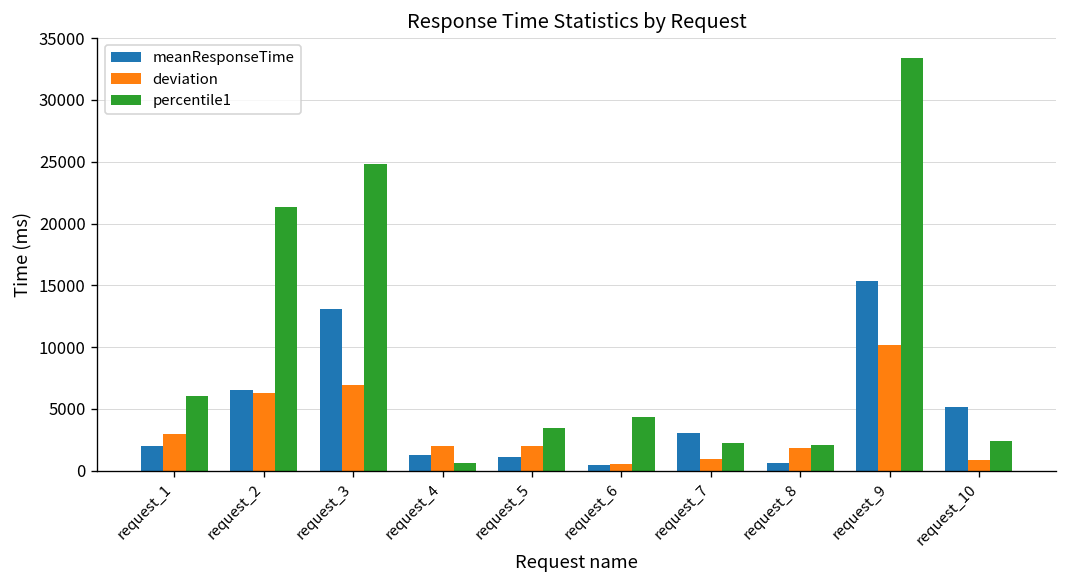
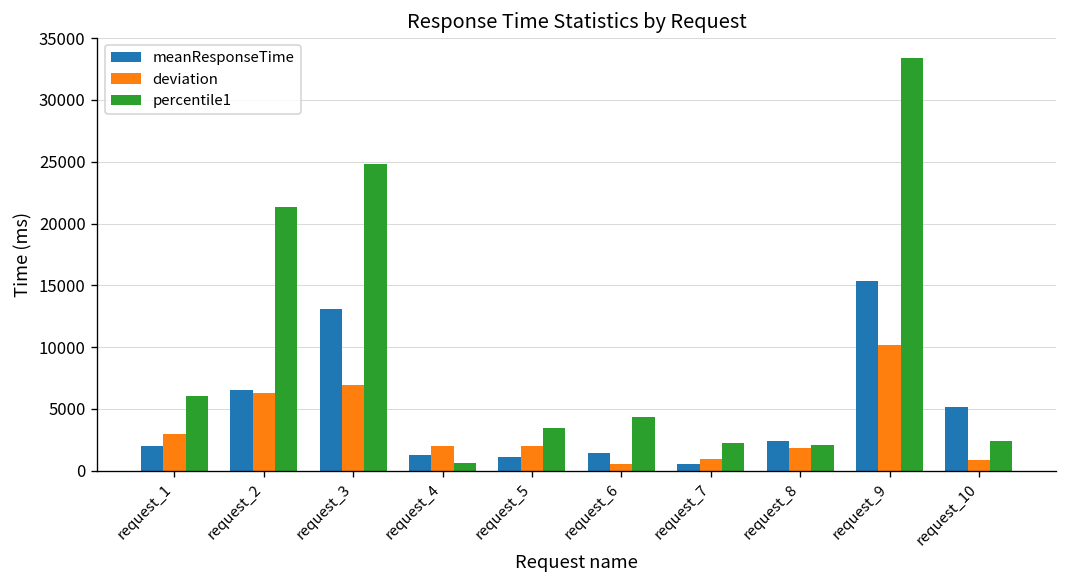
meanResponseTime, request_6: 500 -> 1400
meanResponseTime, request_7: 3000 -> 600
meanResponseTime, request_8: 600 -> 2400
